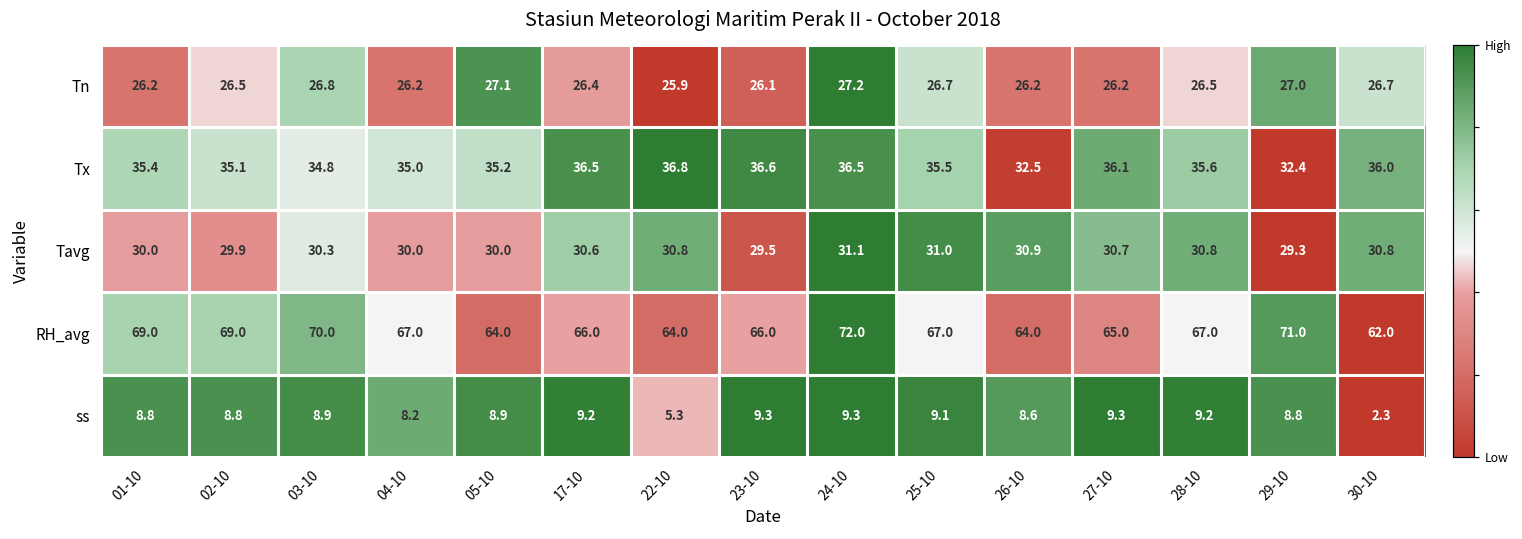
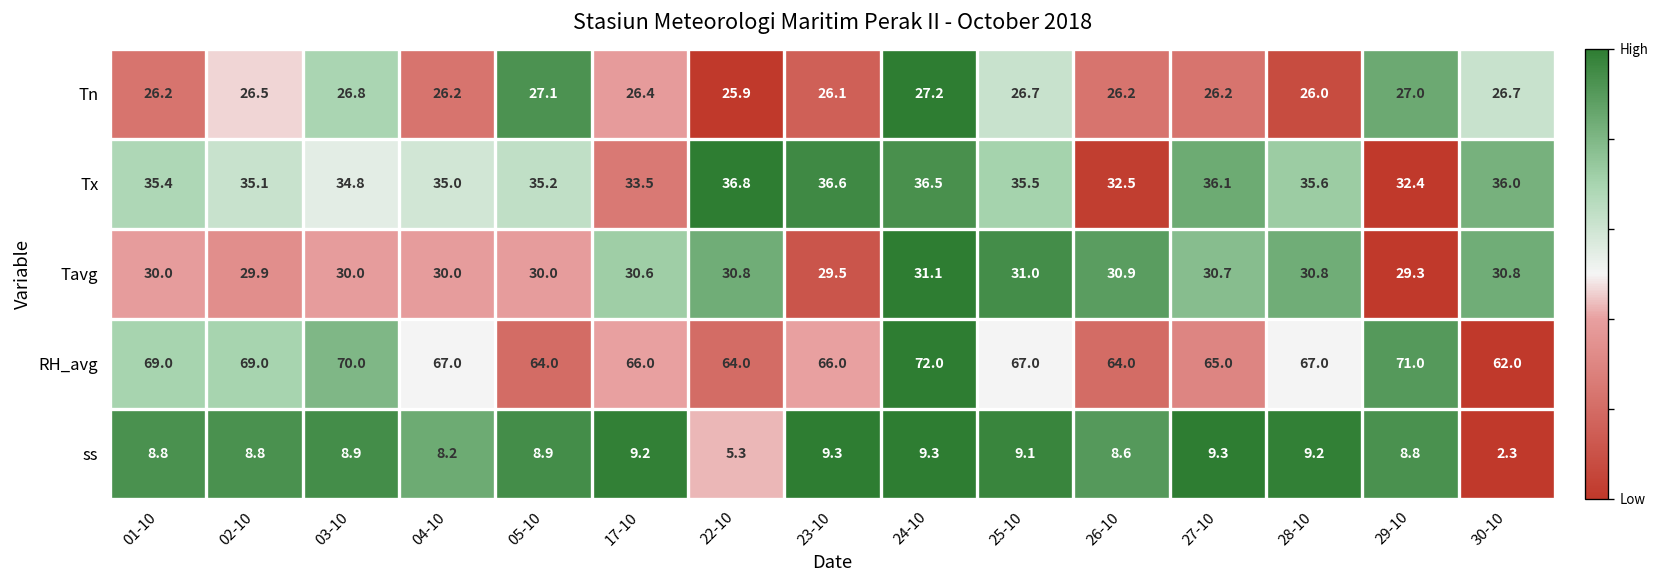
Tn, 28-10: 26.5 -> 26.0
Tx, 17-10: 36.5 -> 33.5
Tavg, 03-10: 30.3 -> 30.0
